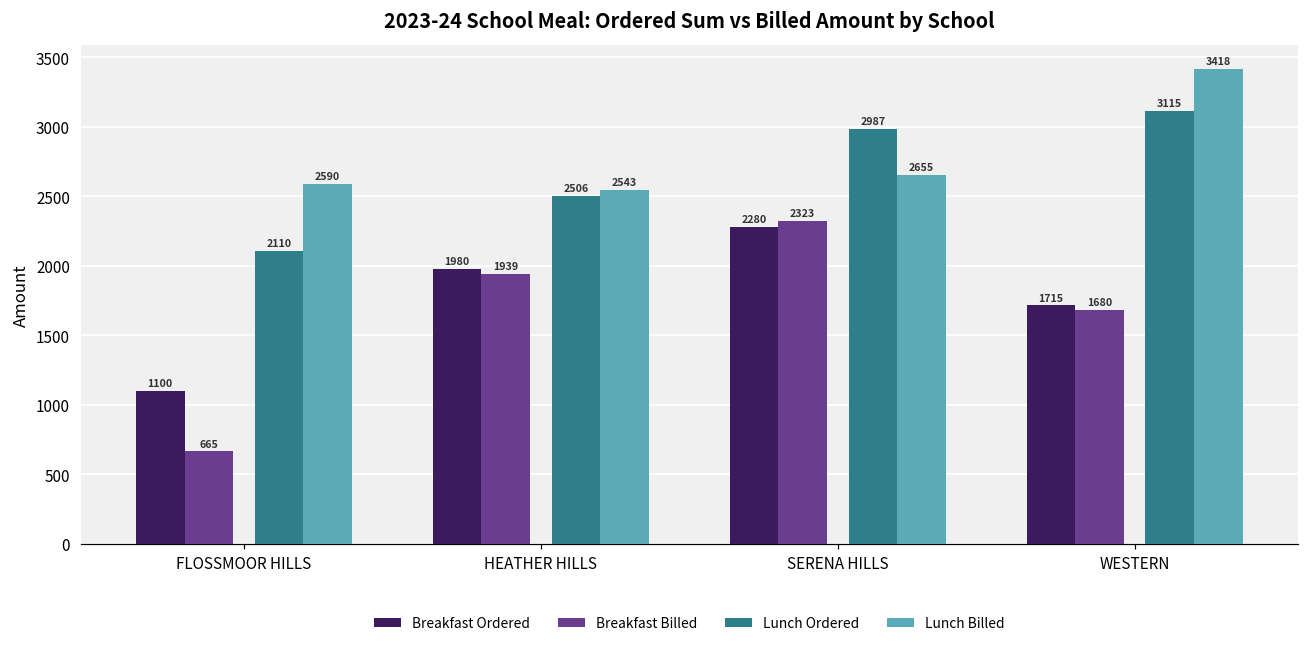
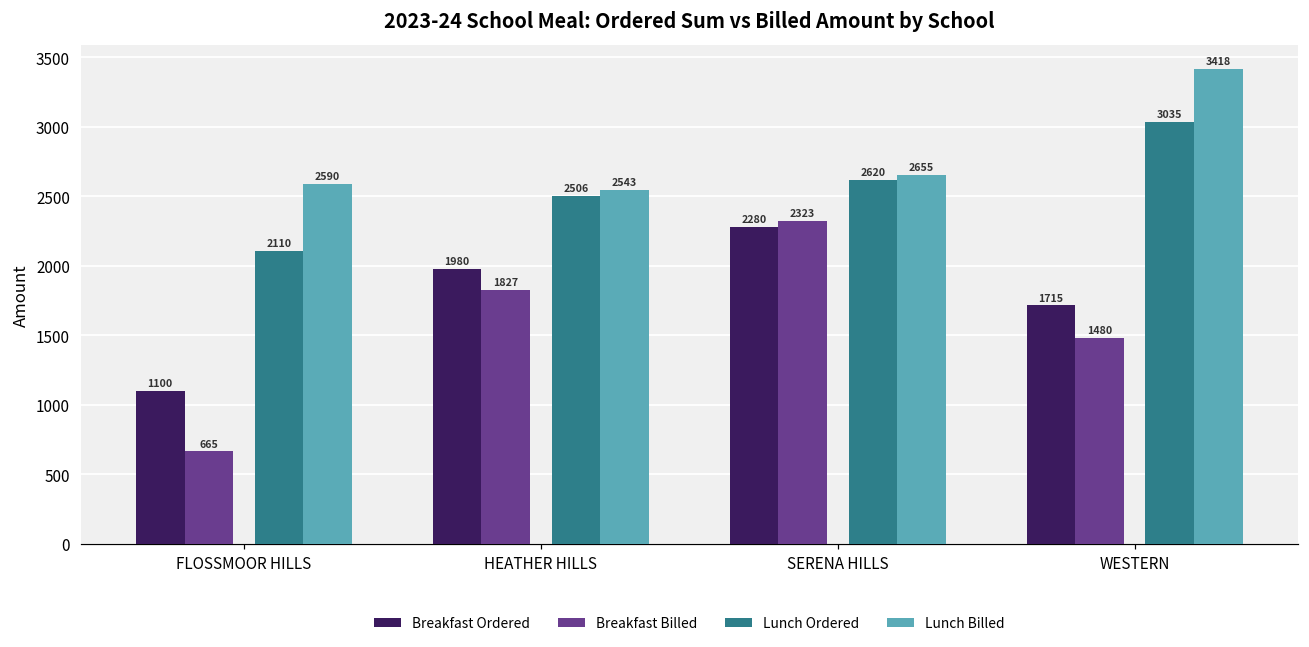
Breakfast Billed, HEATHER HILLS: 1939 -> 1827
Lunch Ordered, SERENA HILLS: 2987 -> 2620
Breakfast Billed, WESTERN: 1680 -> 1480
Lunch Ordered, WESTERN: 3115 -> 3035
